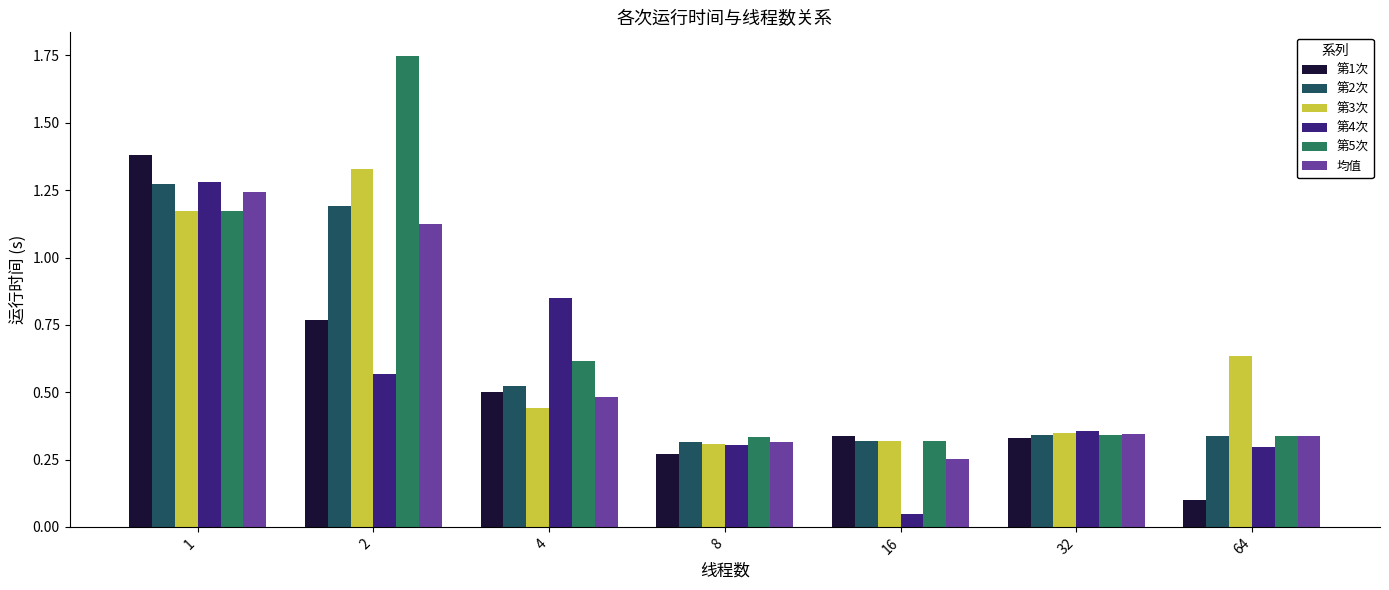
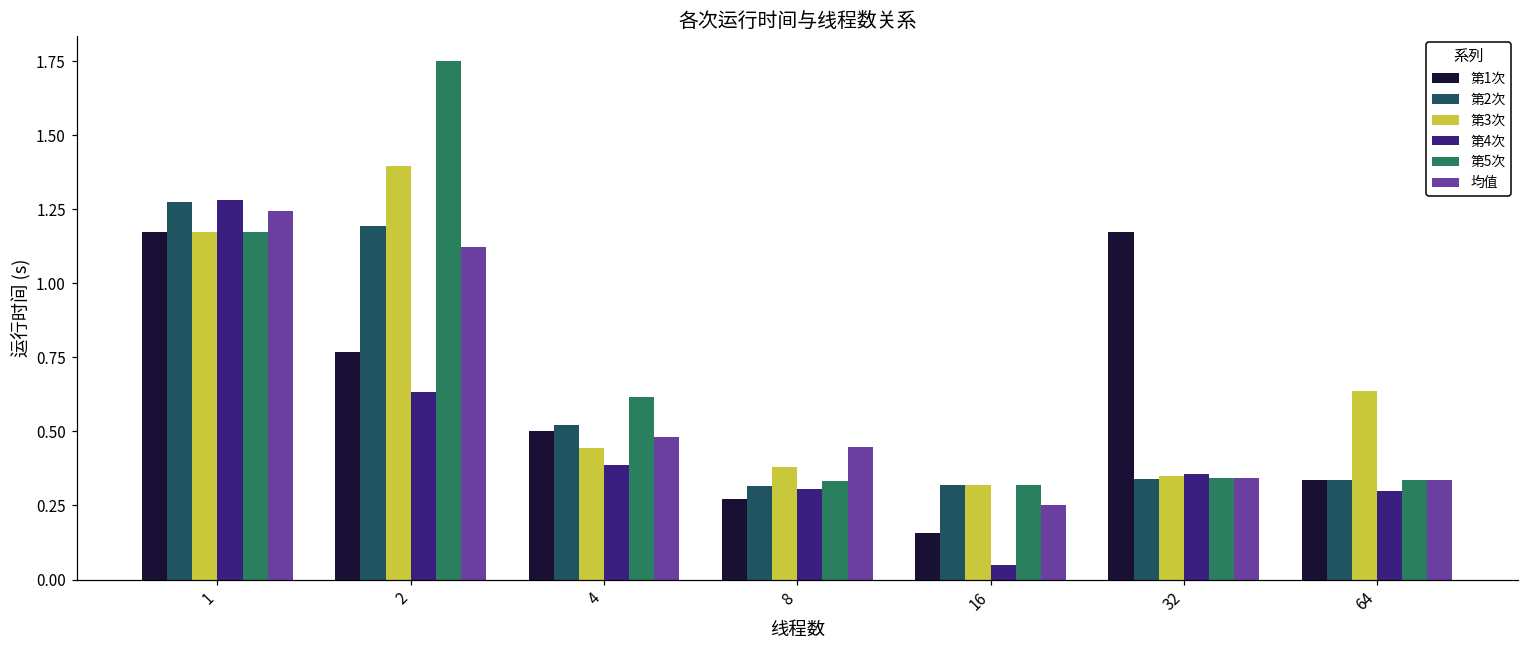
第1次, 1: 1.38 -> 1.17
第3次, 2: 1.33 -> 1.40
第4次, 2: 0.57 -> 0.63
第4次, 4: 0.85 -> 0.39
第3次, 8: 0.31 -> 0.38
均值, 8: 0.32 -> 0.45
第1次, 16: 0.34 -> 0.16
第1次, 32: 0.33 -> 1.17
第1次, 64: 0.10 -> 0.34
